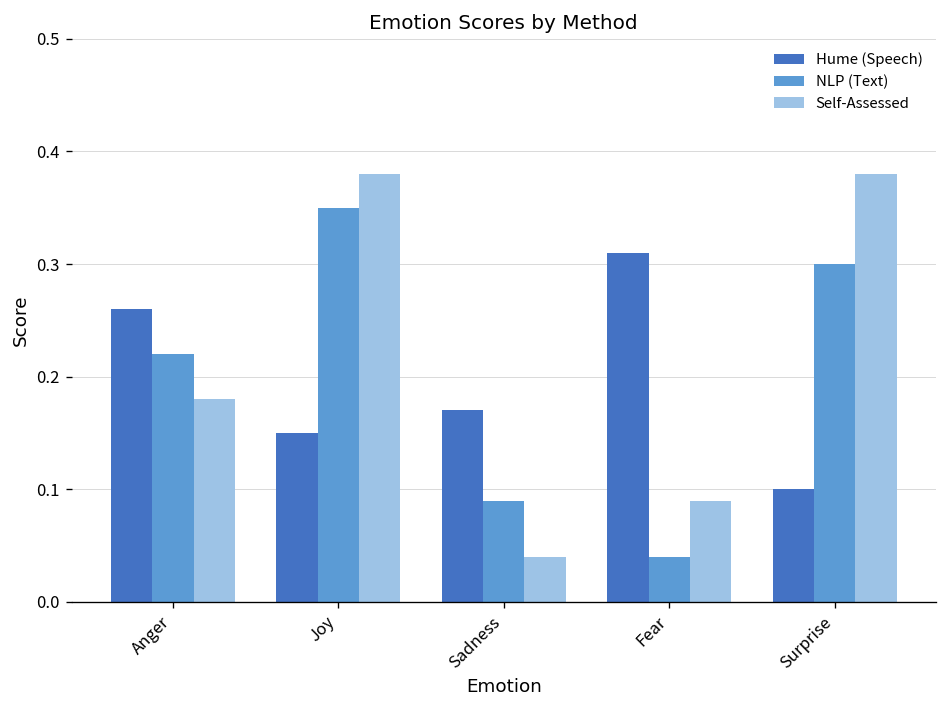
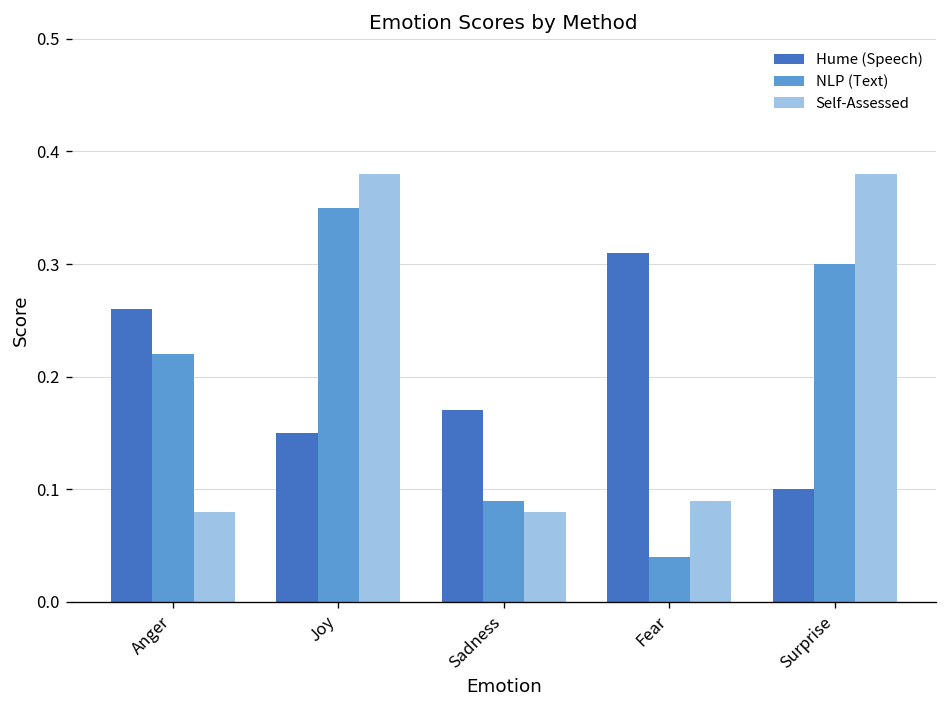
Self-Assessed, Anger: 0.18 -> 0.08
Self-Assessed, Sadness: 0.04 -> 0.08
